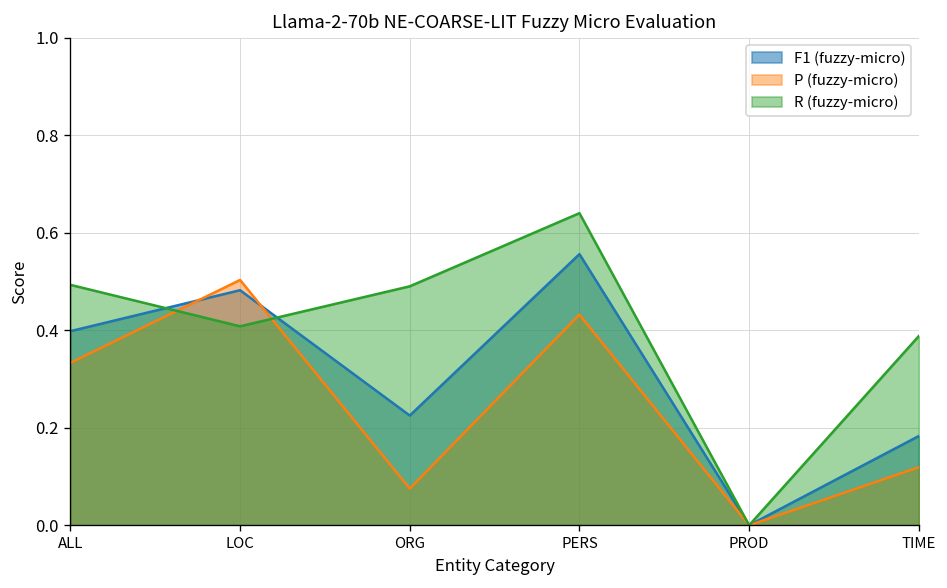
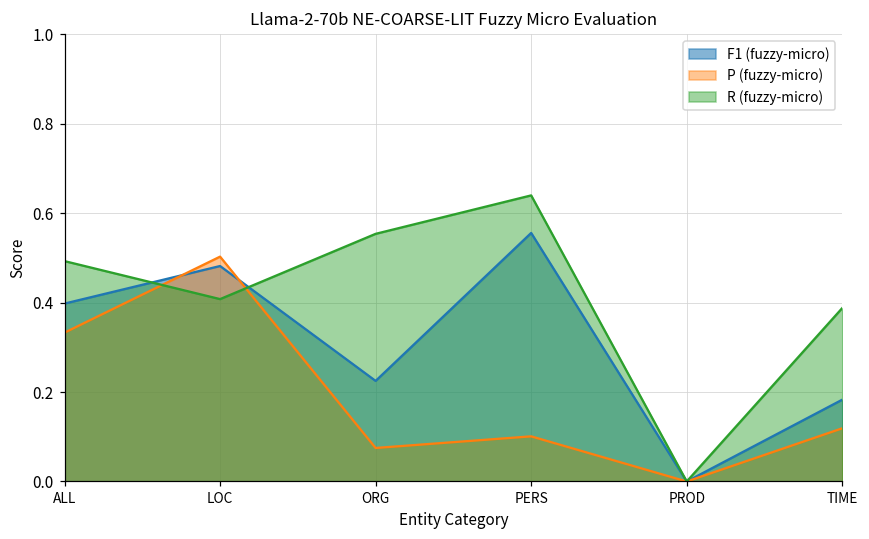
R (fuzzy-micro), ORG: 0.49 -> 0.55
P (fuzzy-micro), PERS: 0.43 -> 0.10
